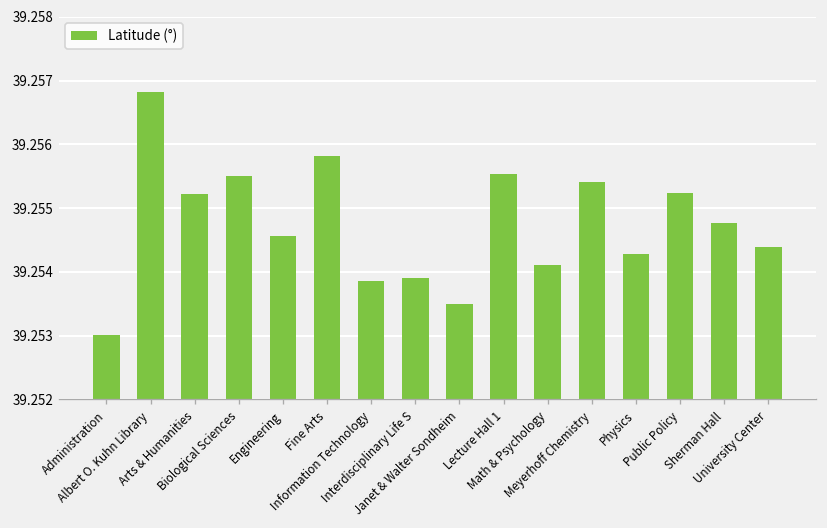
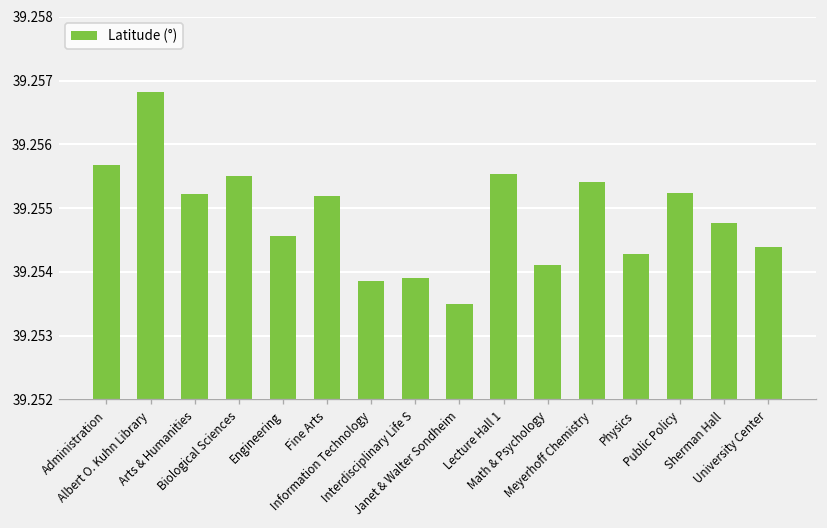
Administration: 39.2530 -> 39.2557
Fine Arts: 39.2558 -> 39.2552
